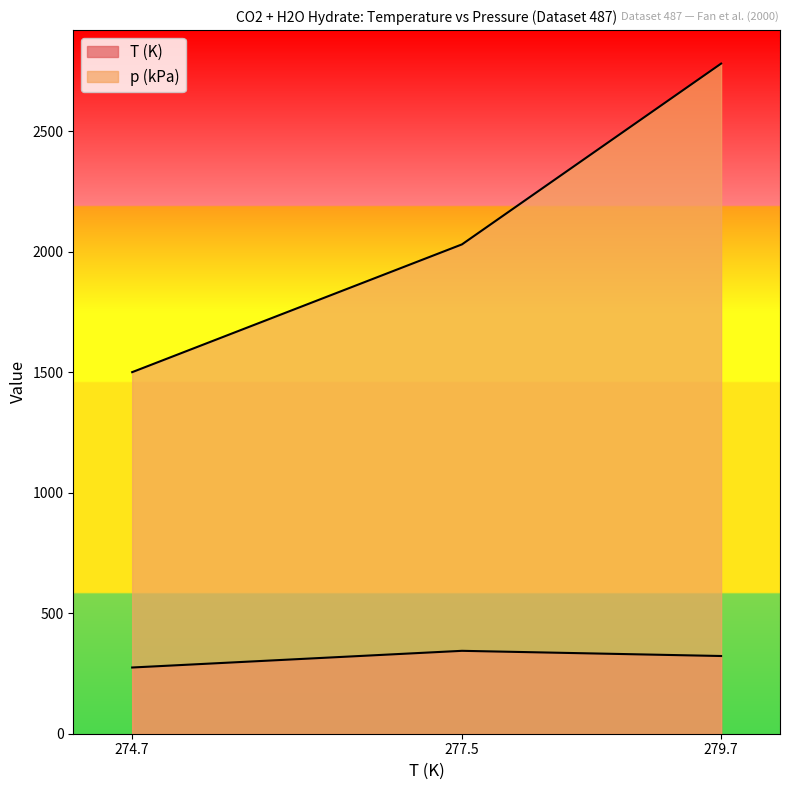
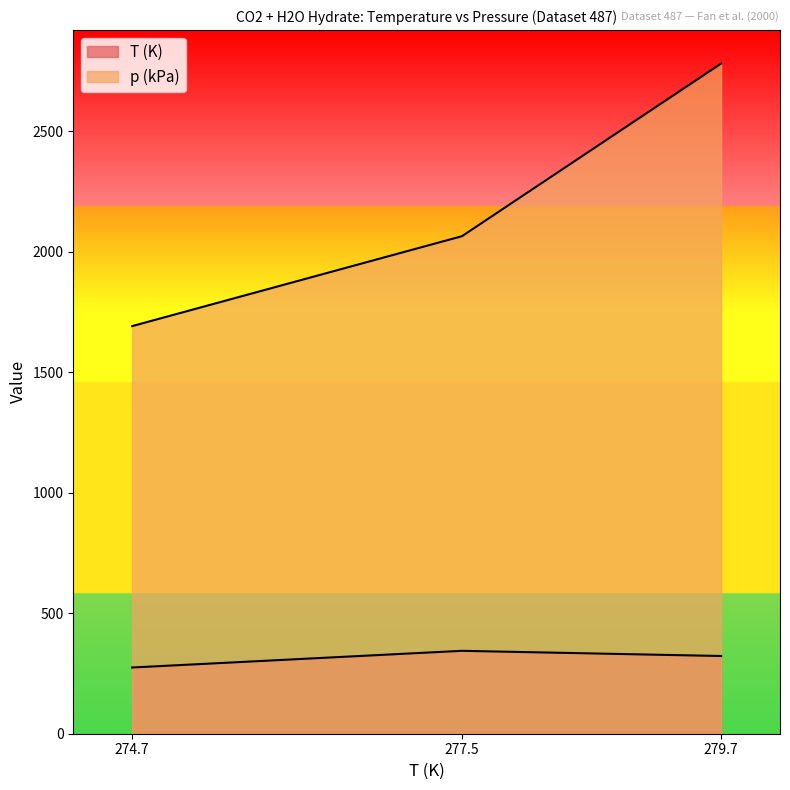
p (kPa), 274.7: 1500 -> 1690
p (kPa), 277.5: 2030 -> 2060
